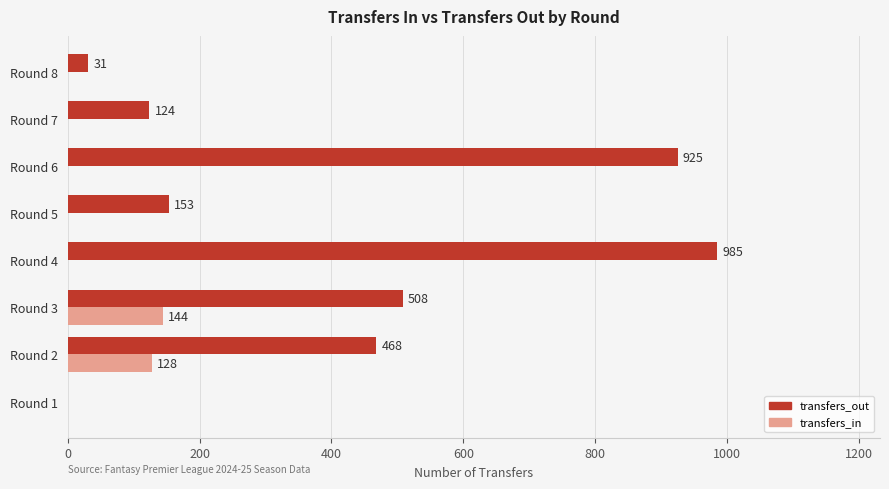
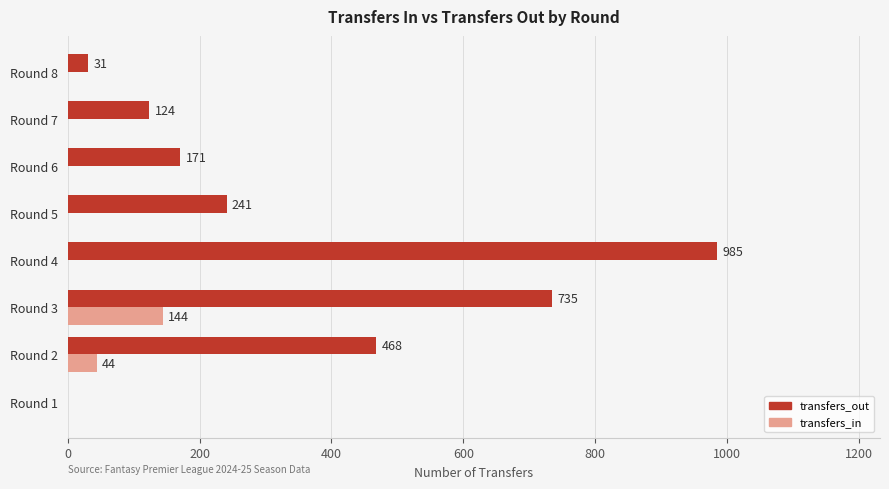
transfers_out, Round 6: 925 -> 171
transfers_out, Round 5: 153 -> 241
transfers_out, Round 3: 508 -> 735
transfers_in, Round 2: 128 -> 44
